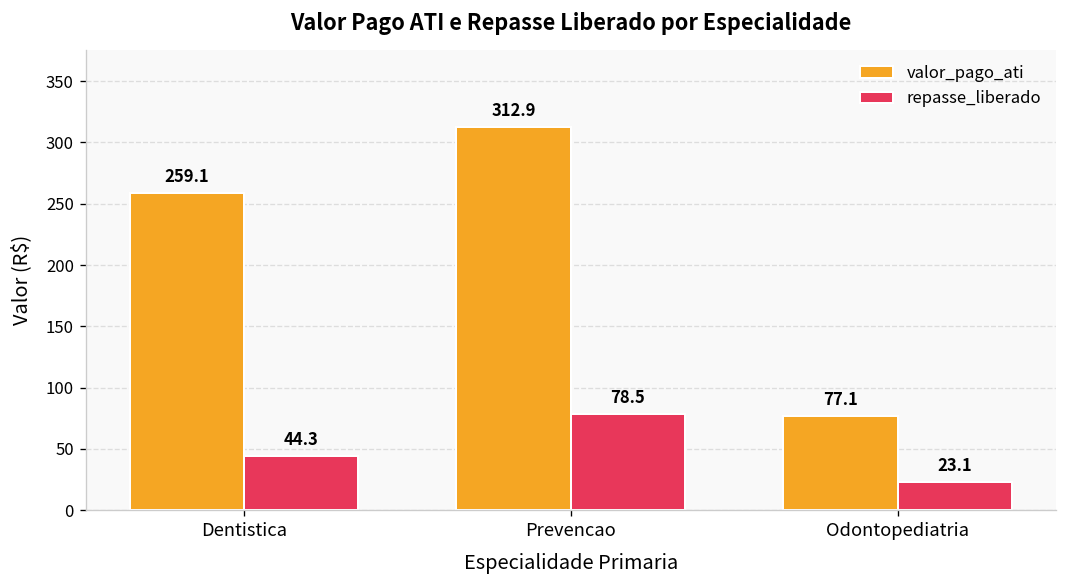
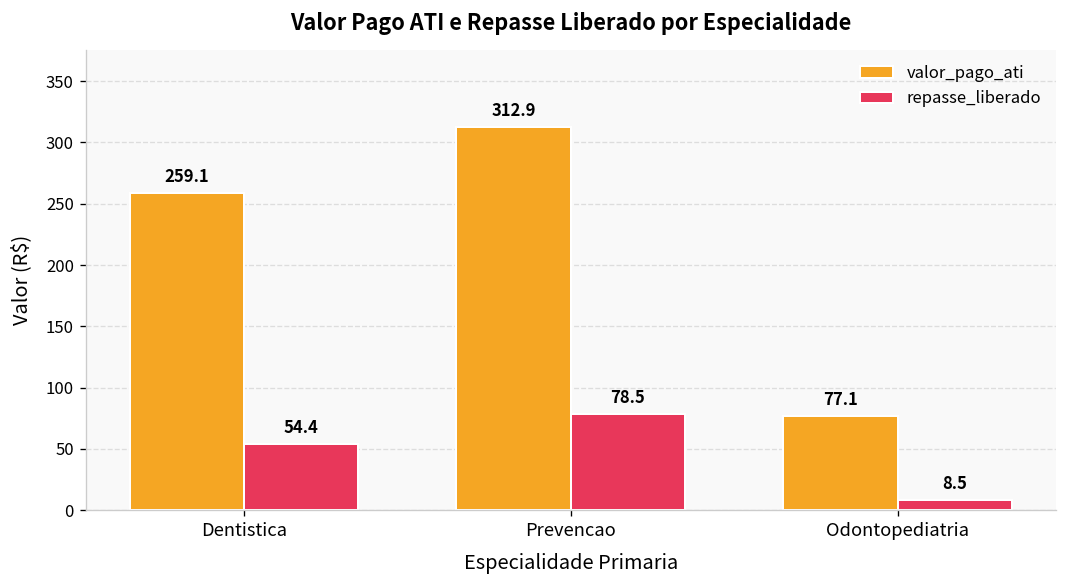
repasse_liberado, Dentistica: 44.3 -> 54.4
repasse_liberado, Odontopediatria: 23.1 -> 8.5
